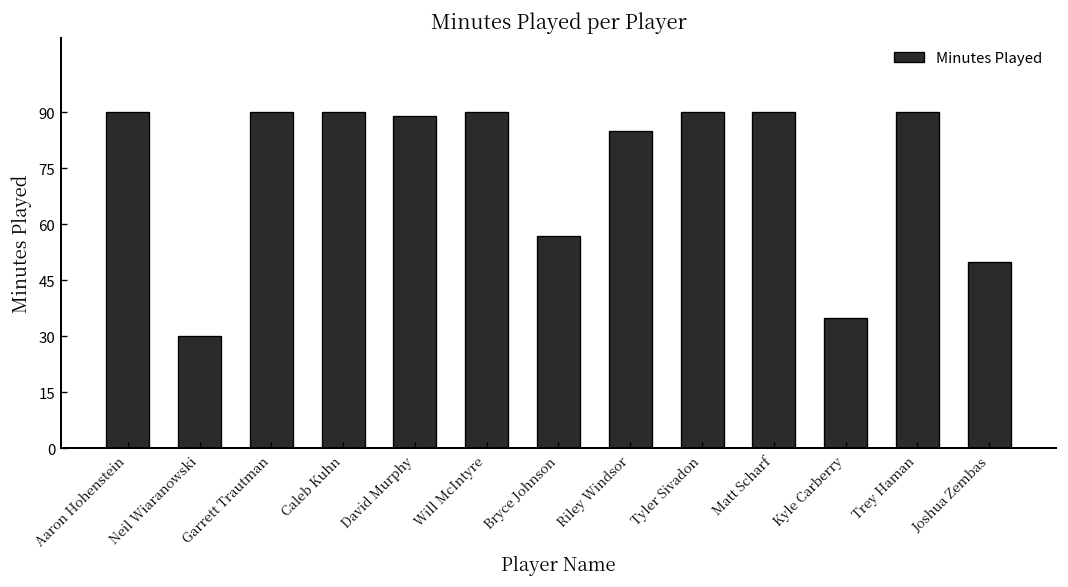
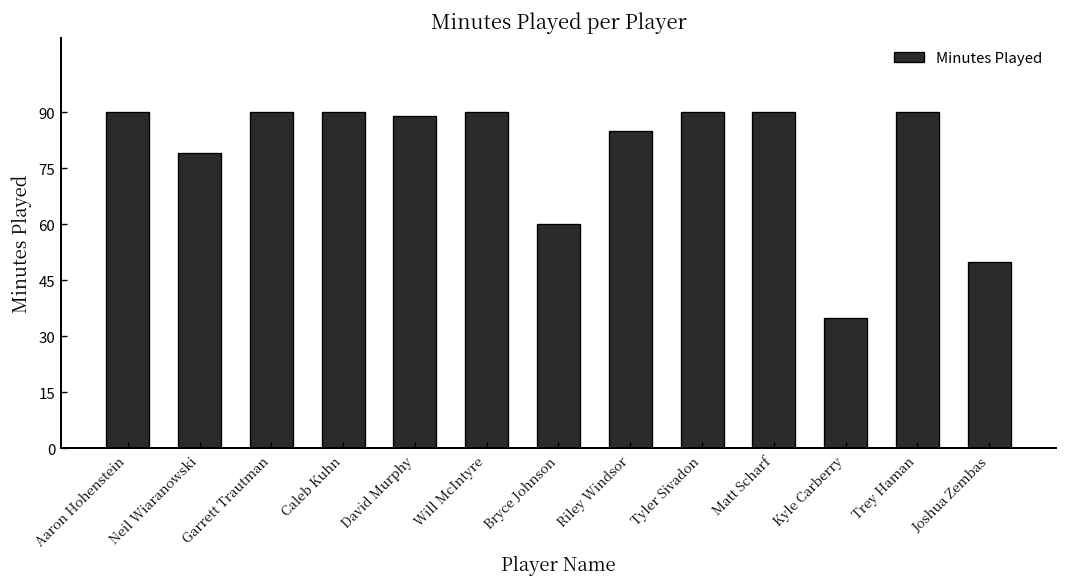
Neil Wiaranowski: 30 -> 79
Bryce Johnson: 57 -> 60
